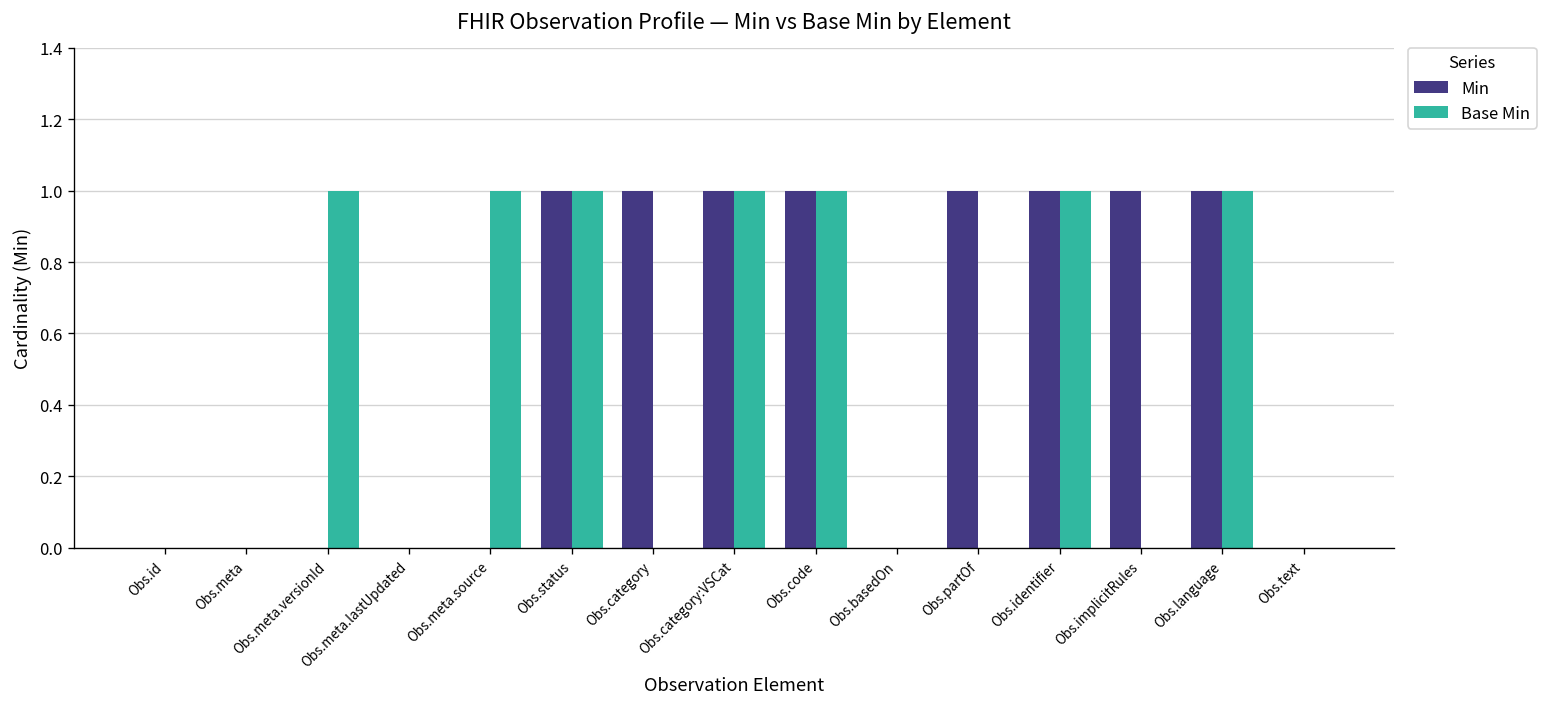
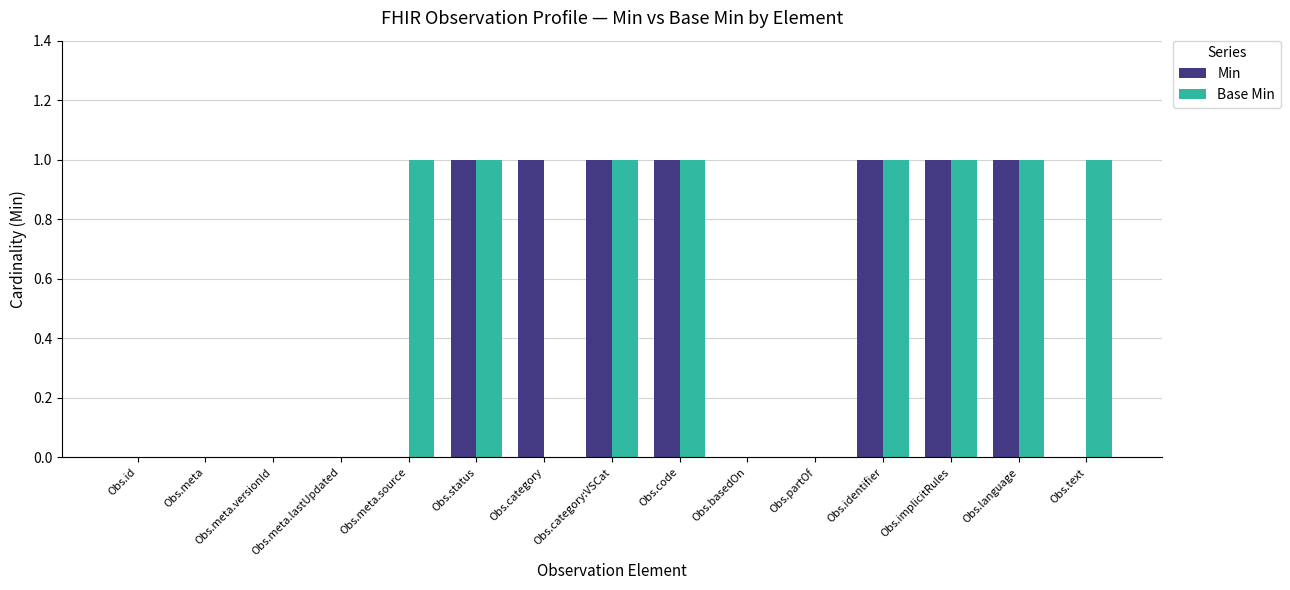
Base Min, Obs.meta.versionId: 1 -> 0
Min, Obs.partOf: 1 -> 0
Base Min, Obs.implicitRules: 0 -> 1
Base Min, Obs.text: 0 -> 1
